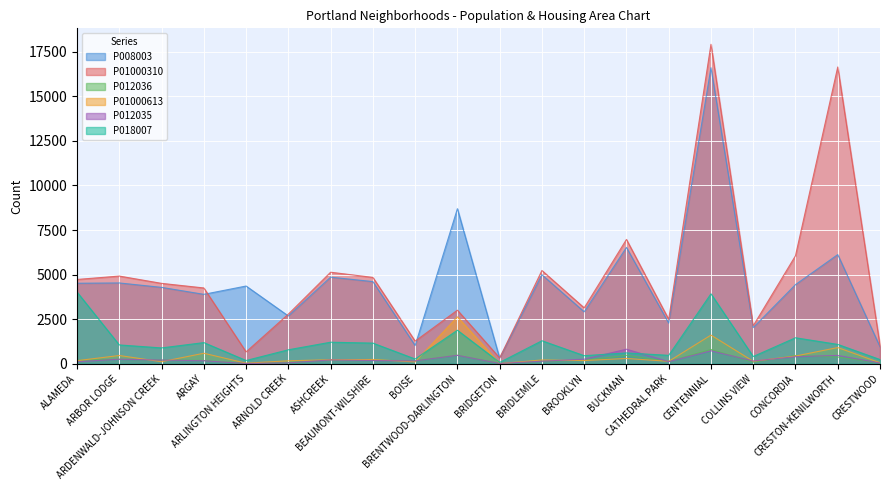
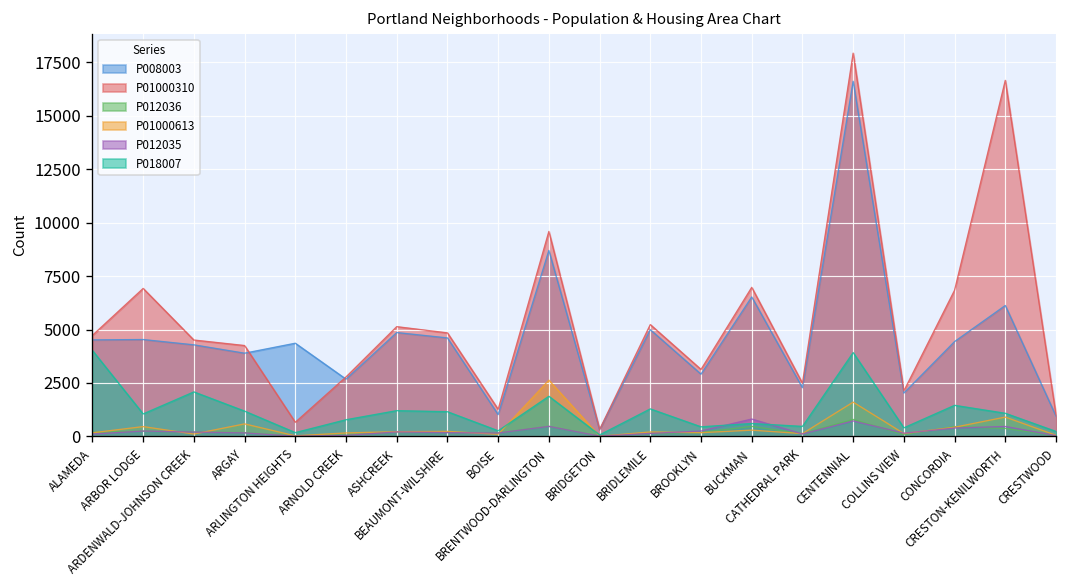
P01000310, ARBOR LODGE: 4900 -> 6900
P018007, ARDENWALD-JOHNSON CREEK: 900 -> 2100
P01000310, BRENTWOOD-DARLINGTON: 3000 -> 9600
P01000310, CONCORDIA: 6100 -> 6800
